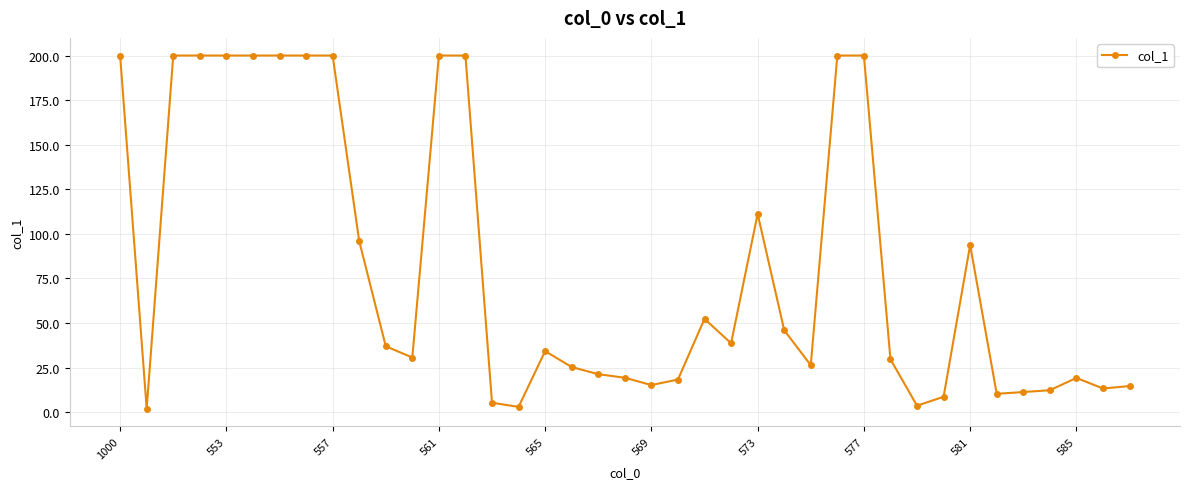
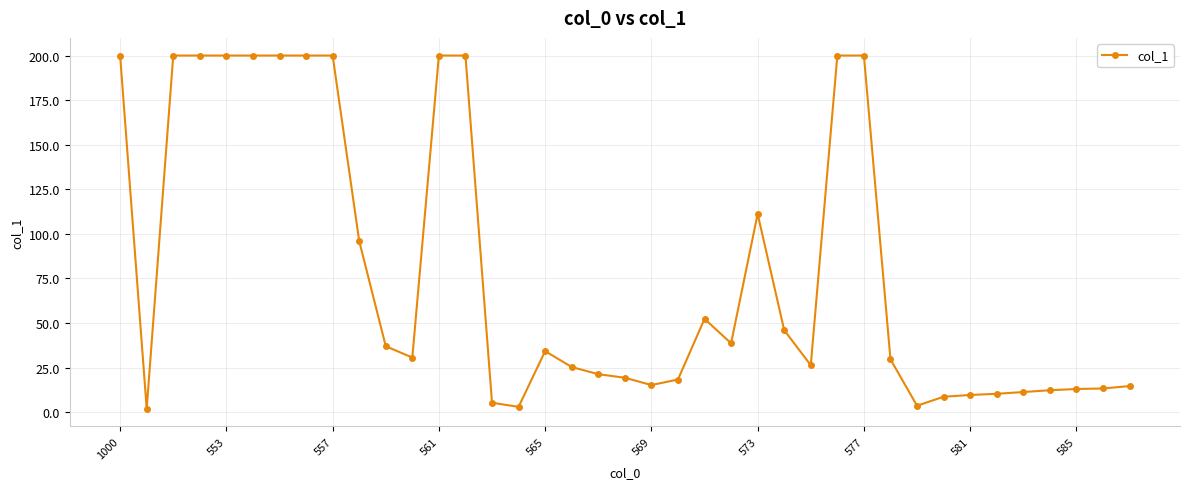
581: 94 -> 10
585: 19 -> 13
